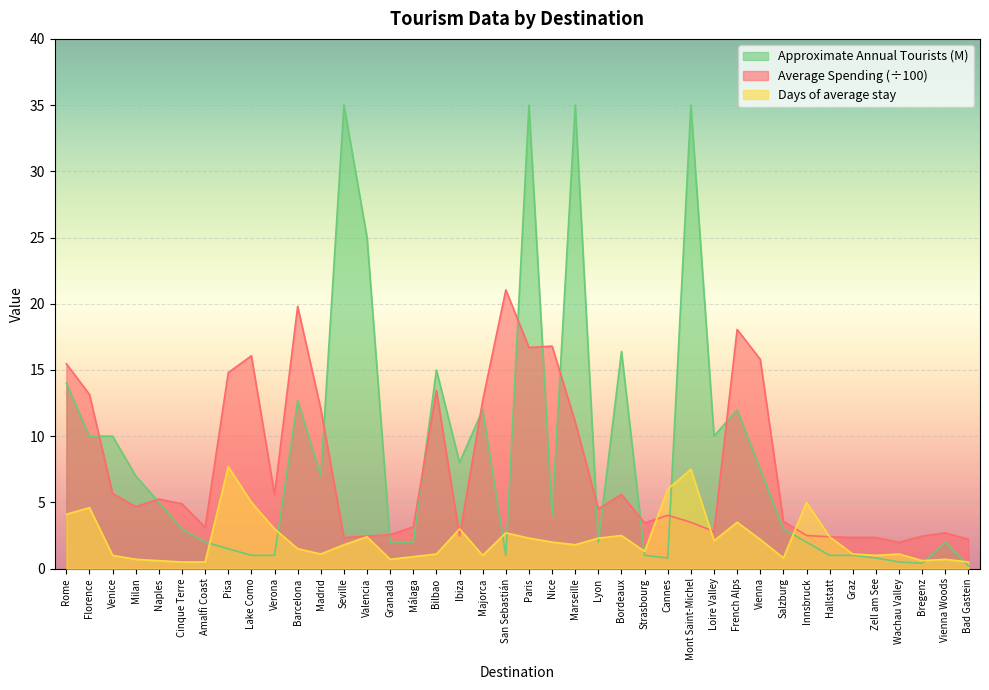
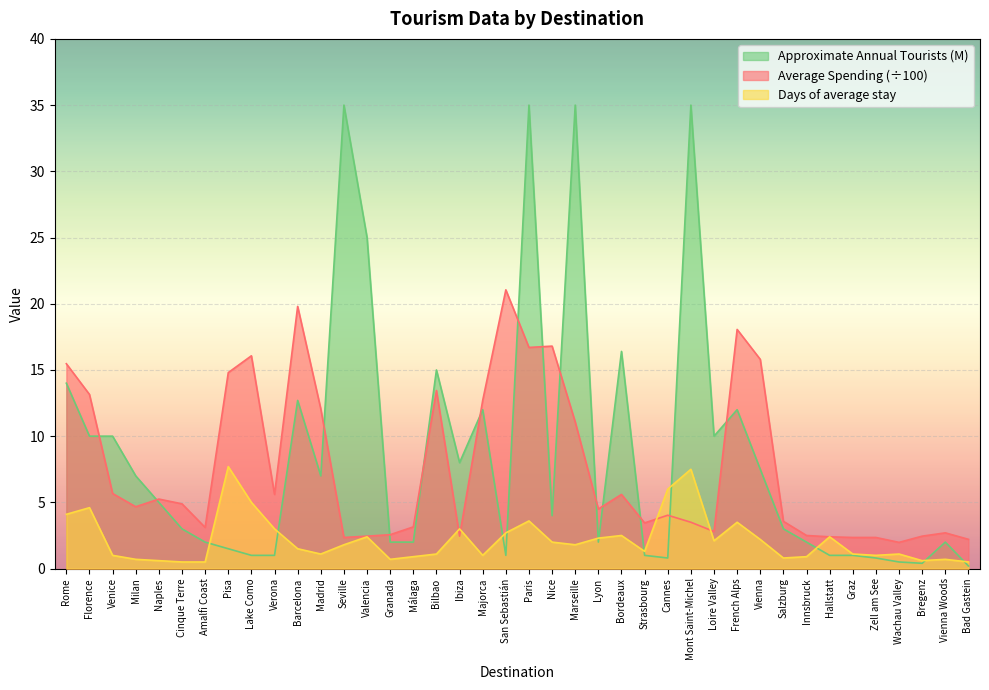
Days of average stay, Paris: 2.3 -> 3.6
Days of average stay, Innsbruck: 5.0 -> 0.9
